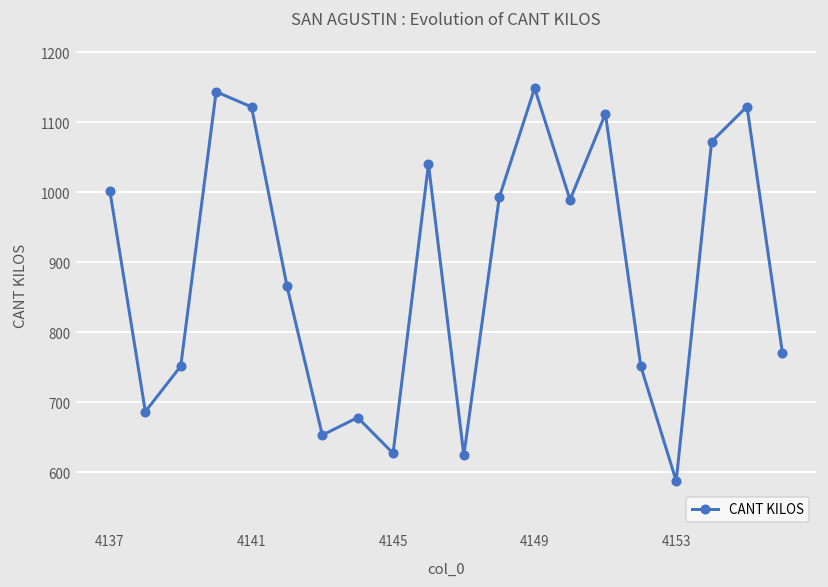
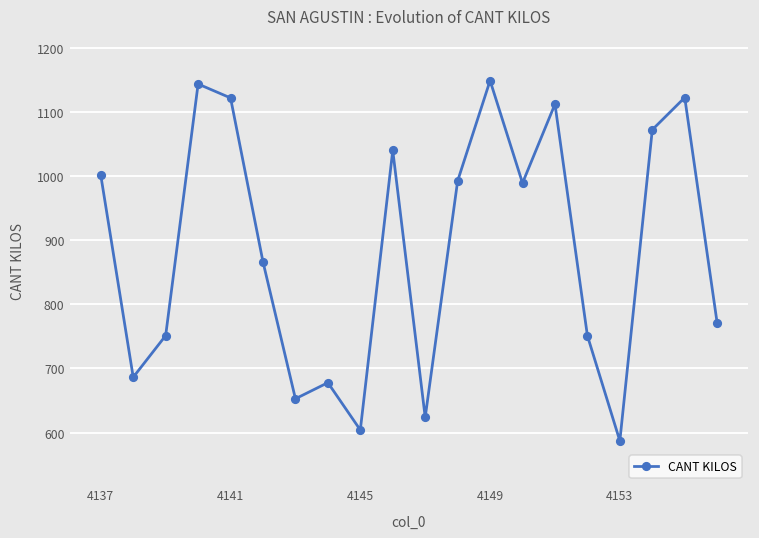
4145: 630 -> 600
